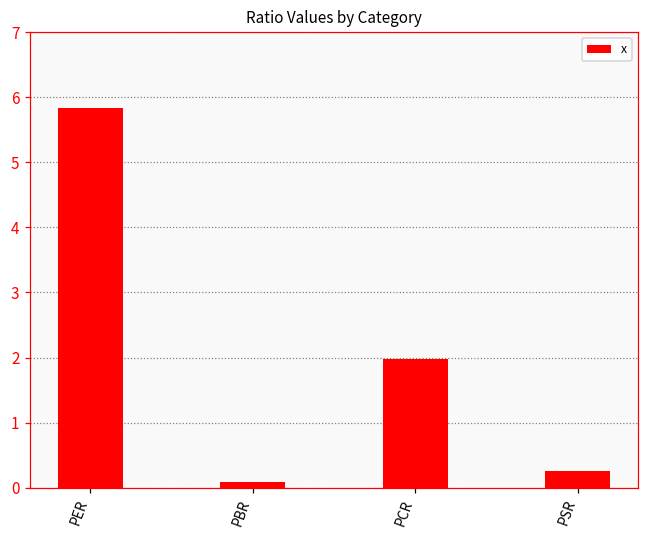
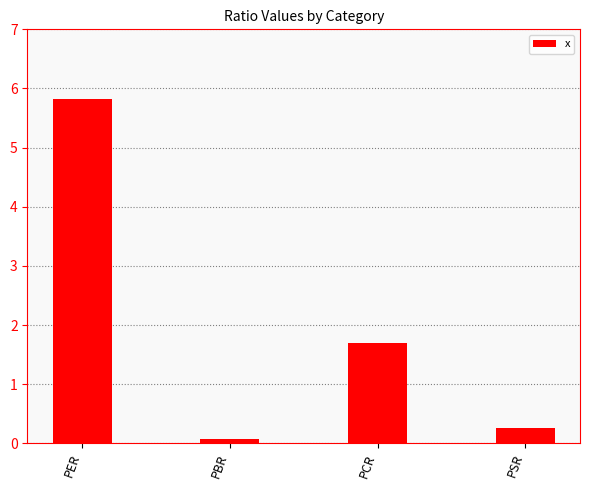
PCR: 2.0 -> 1.7
